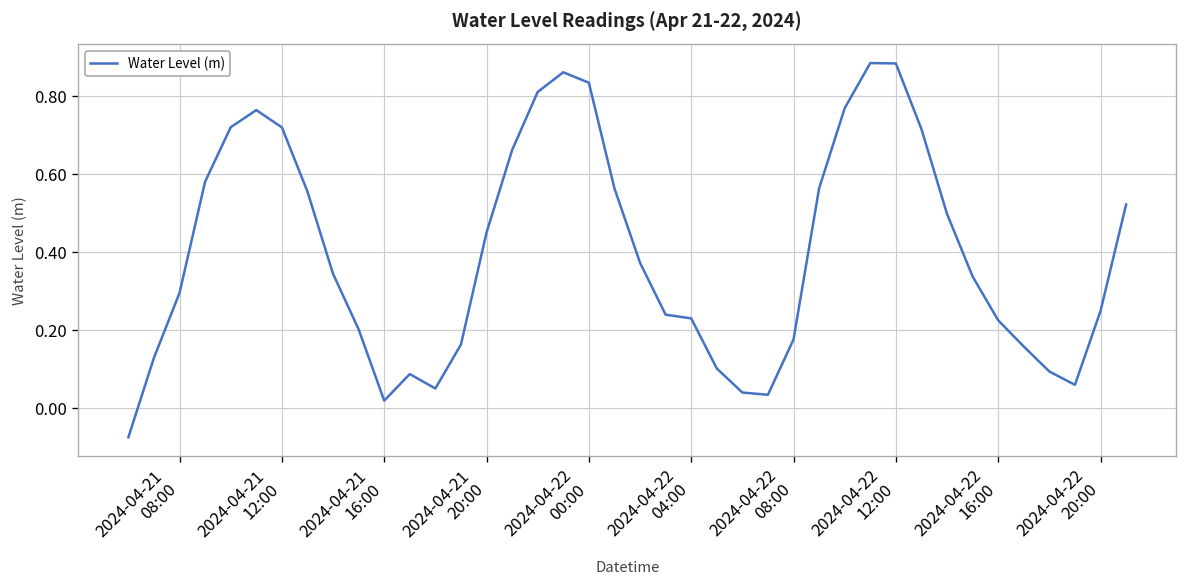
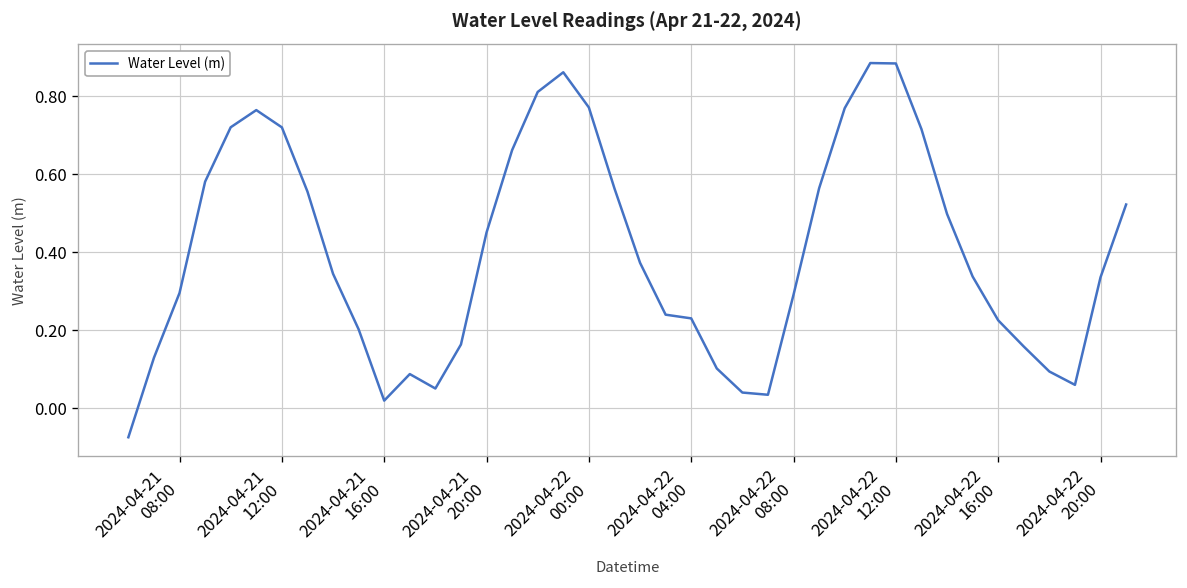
2024-04-22 00:00: 0.83 -> 0.77
2024-04-22 08:00: 0.18 -> 0.29
2024-04-22 20:00: 0.25 -> 0.34
